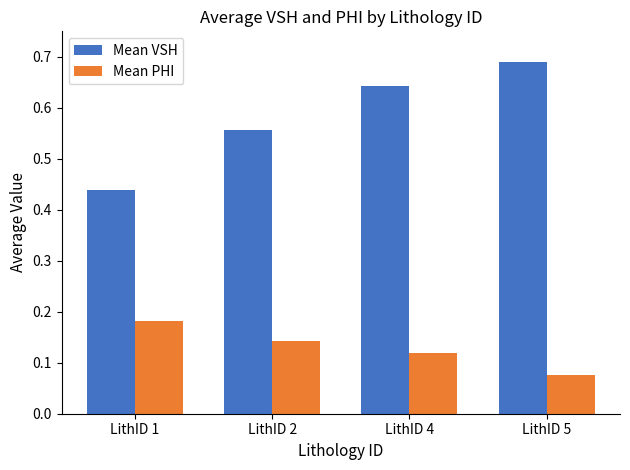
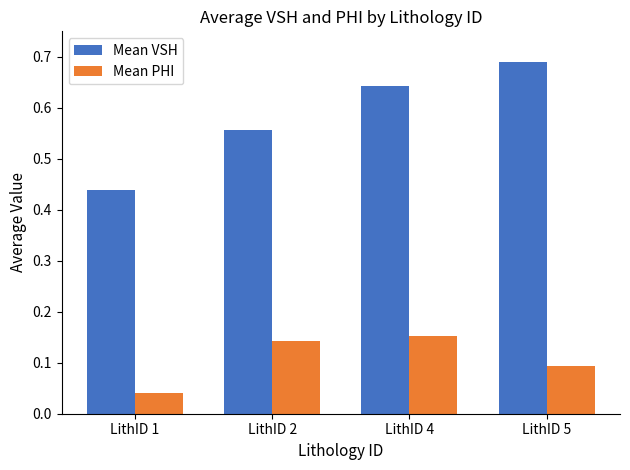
Mean PHI, LithID 1: 0.18 -> 0.04
Mean PHI, LithID 4: 0.12 -> 0.15
Mean PHI, LithID 5: 0.08 -> 0.09
